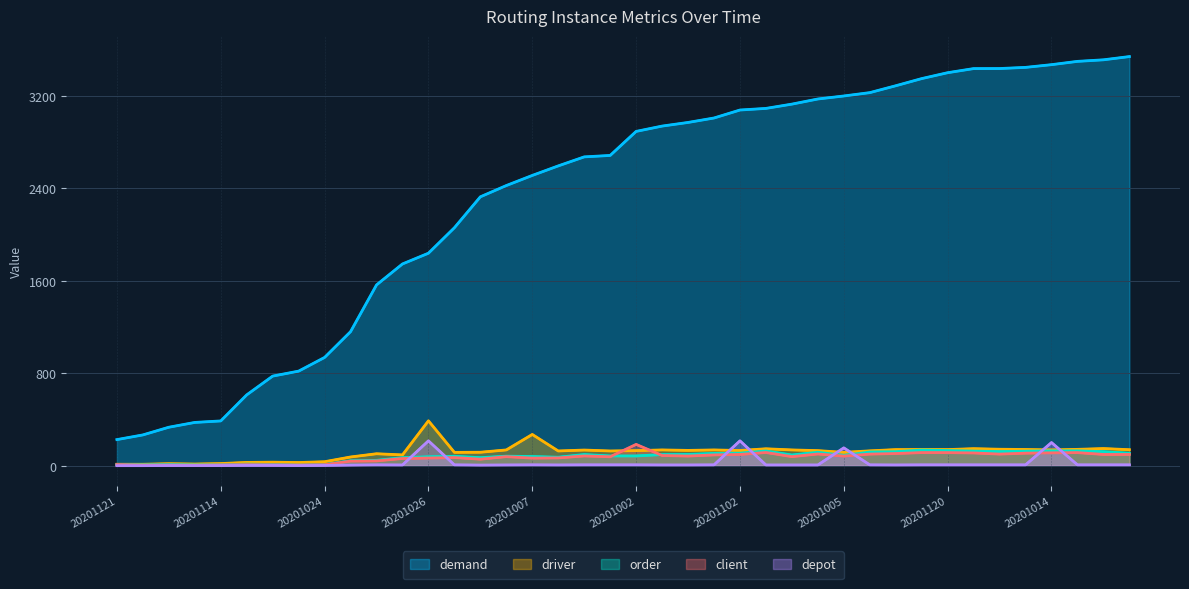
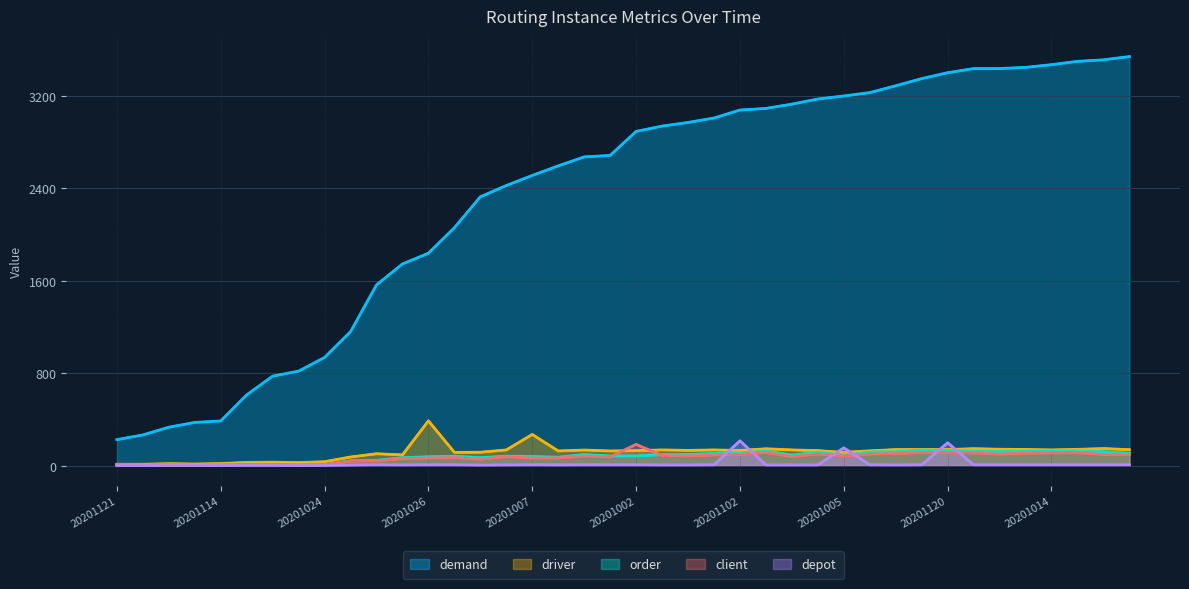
depot, 20201026: 220 -> 10
depot, 20201120: 10 -> 200
depot, 20201014: 200 -> 10
